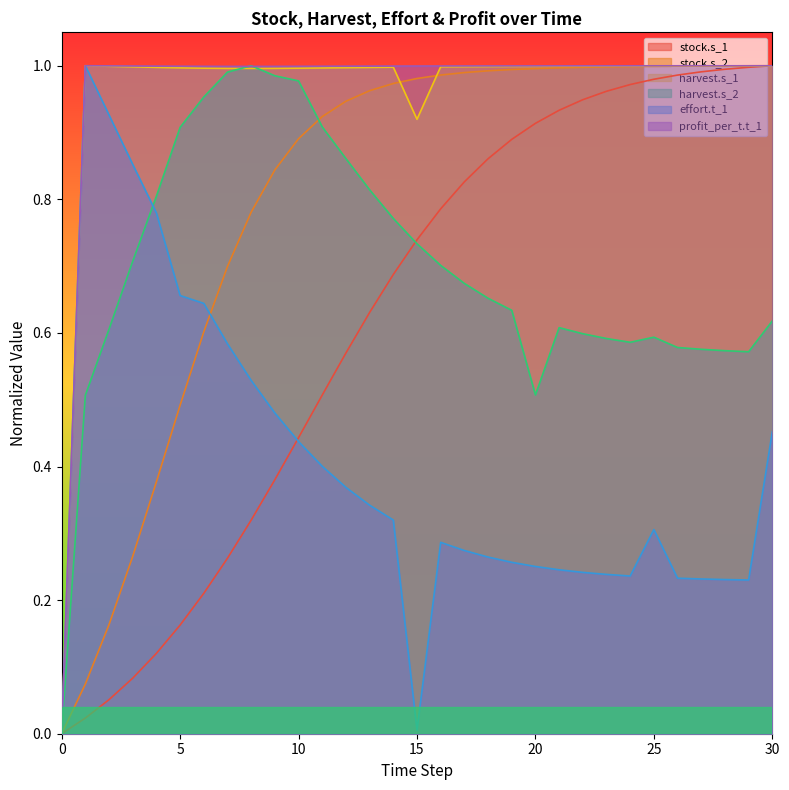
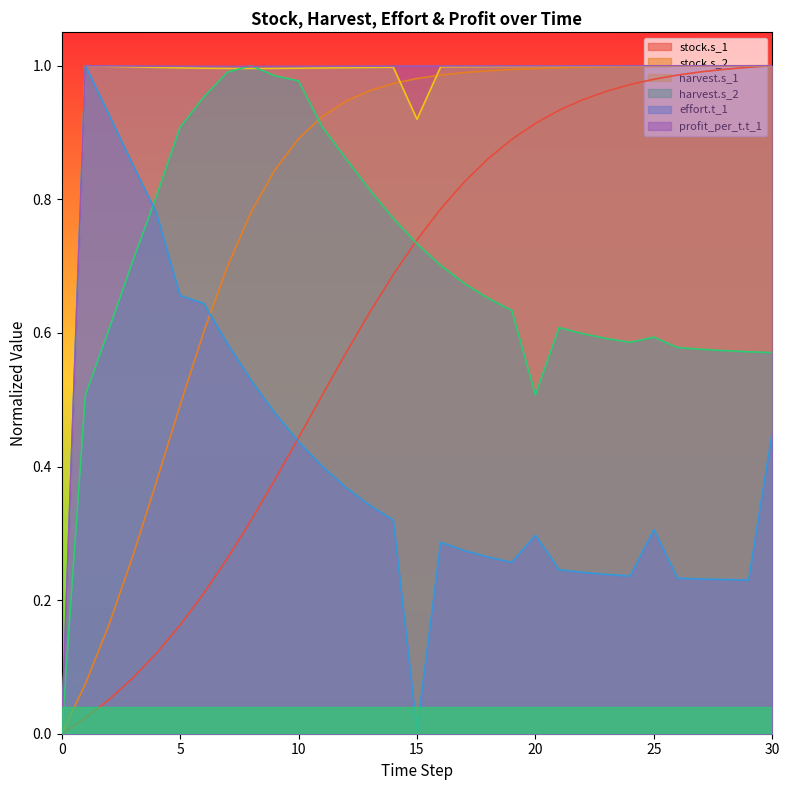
effort.t_1, 20: 0.25 -> 0.30
harvest.s_2, 30: 0.62 -> 0.57
